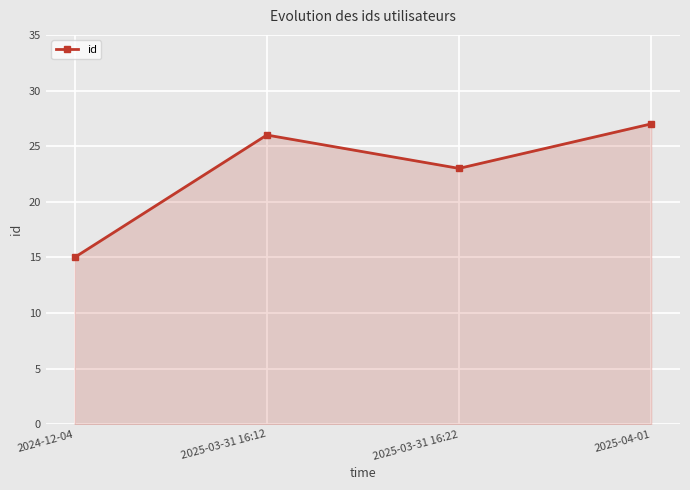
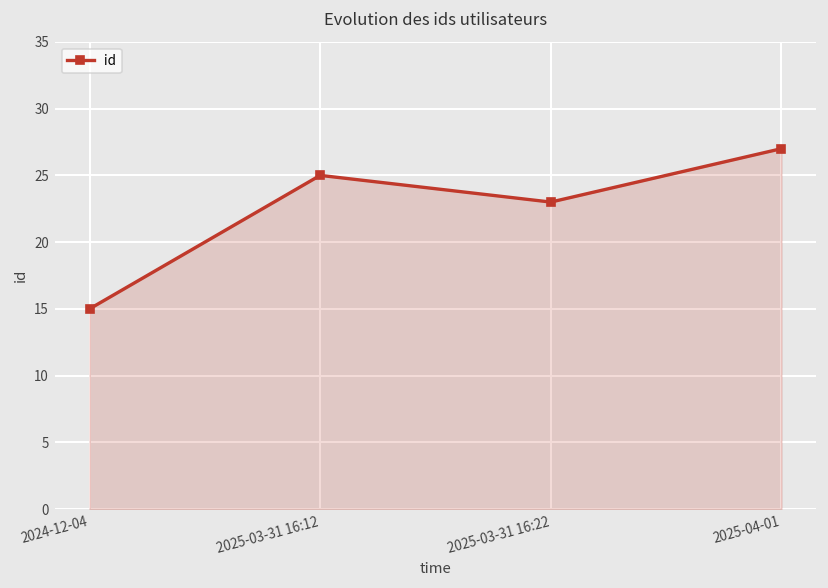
2025-03-31 16:12: 26 -> 25
